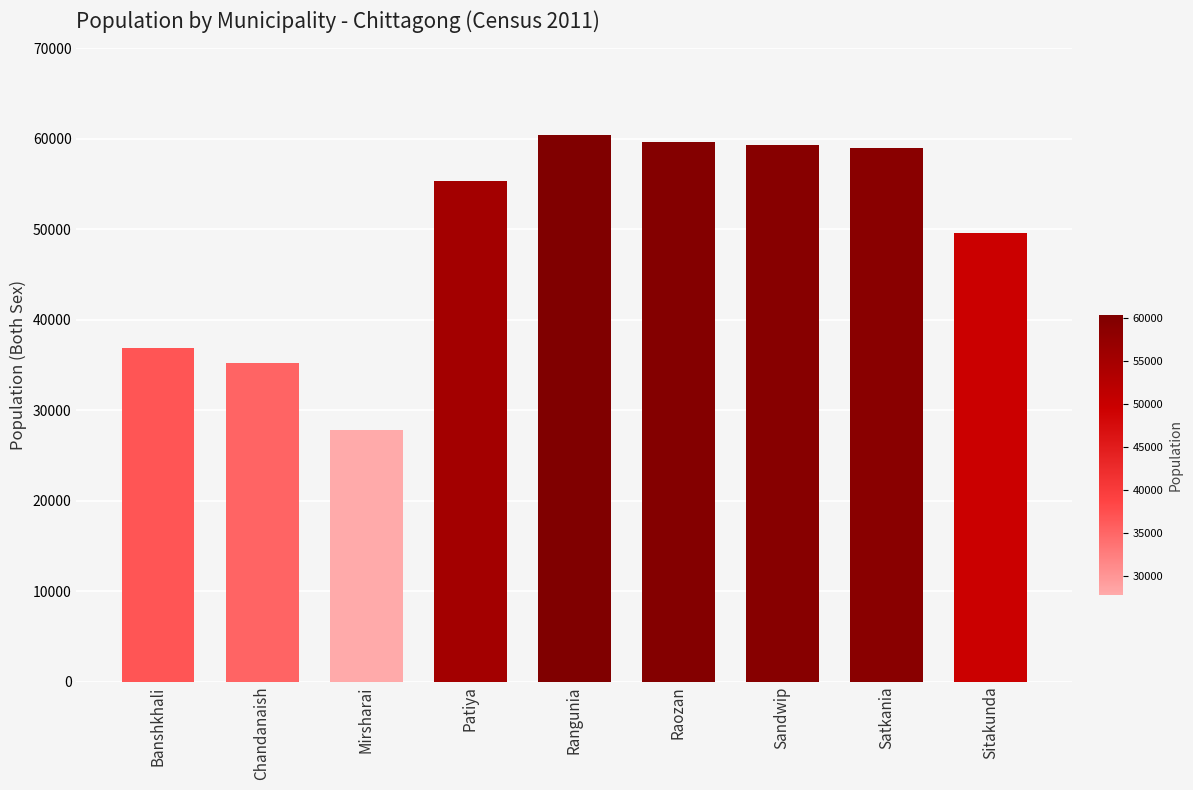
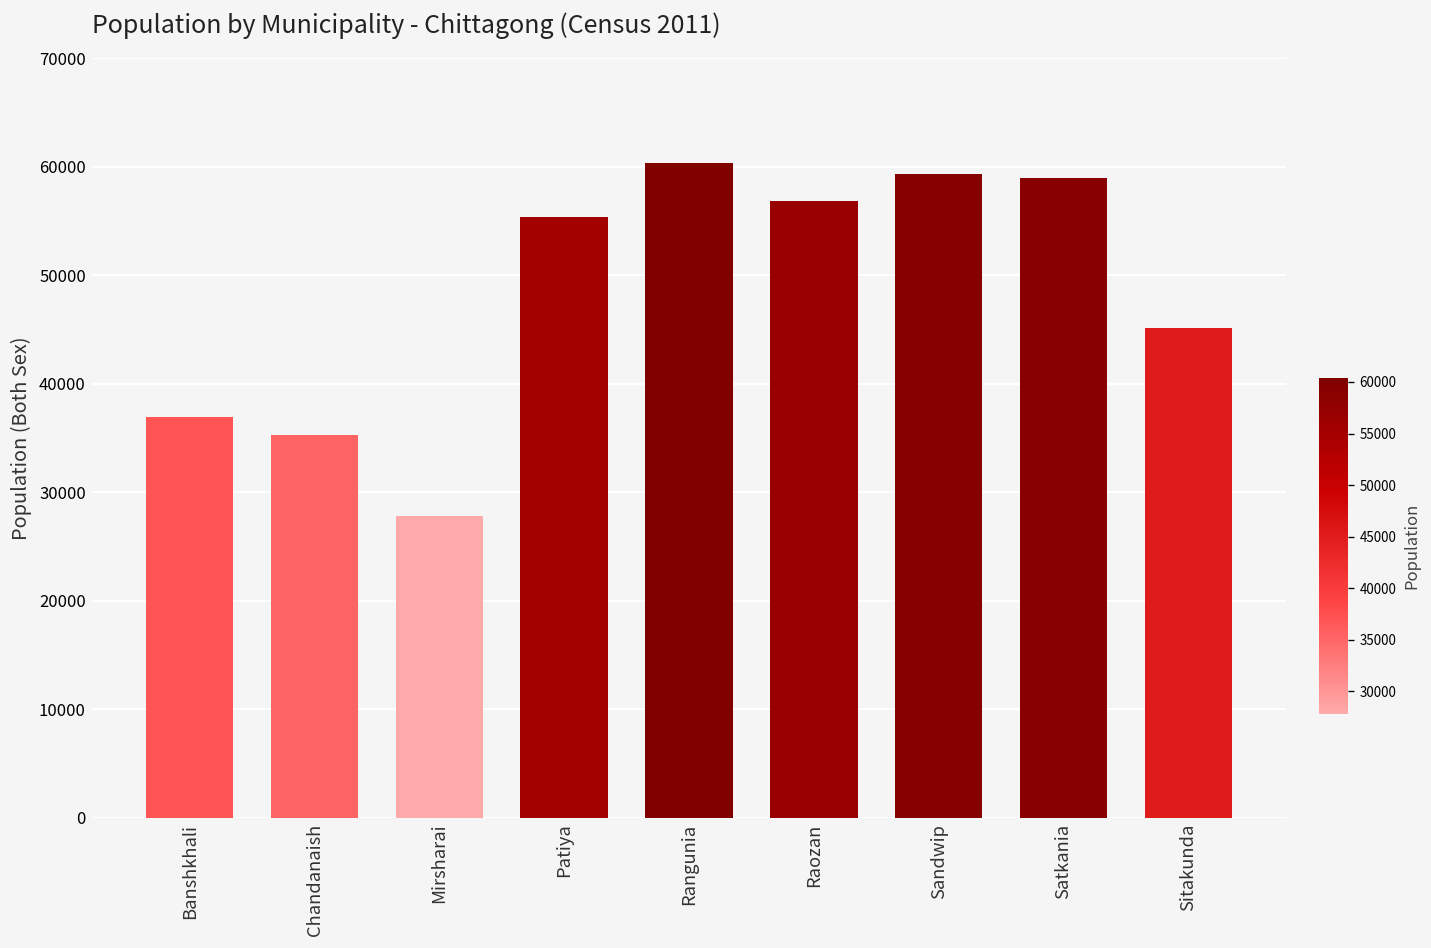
Raozan: 60000 -> 57000
Sitakunda: 50000 -> 45000
